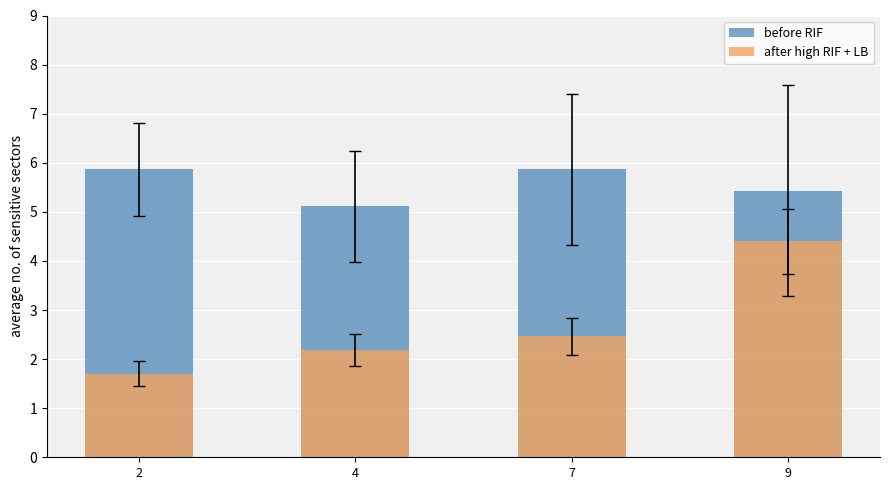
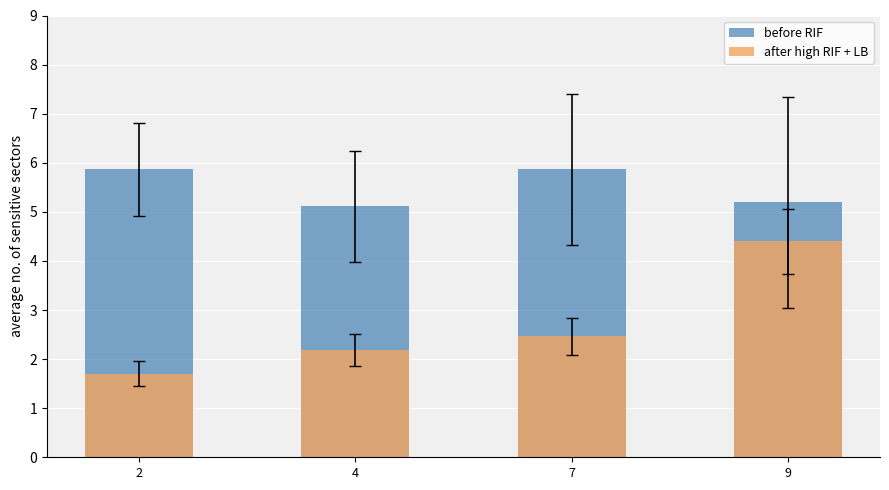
before RIF, 9: 5.4 -> 5.2
